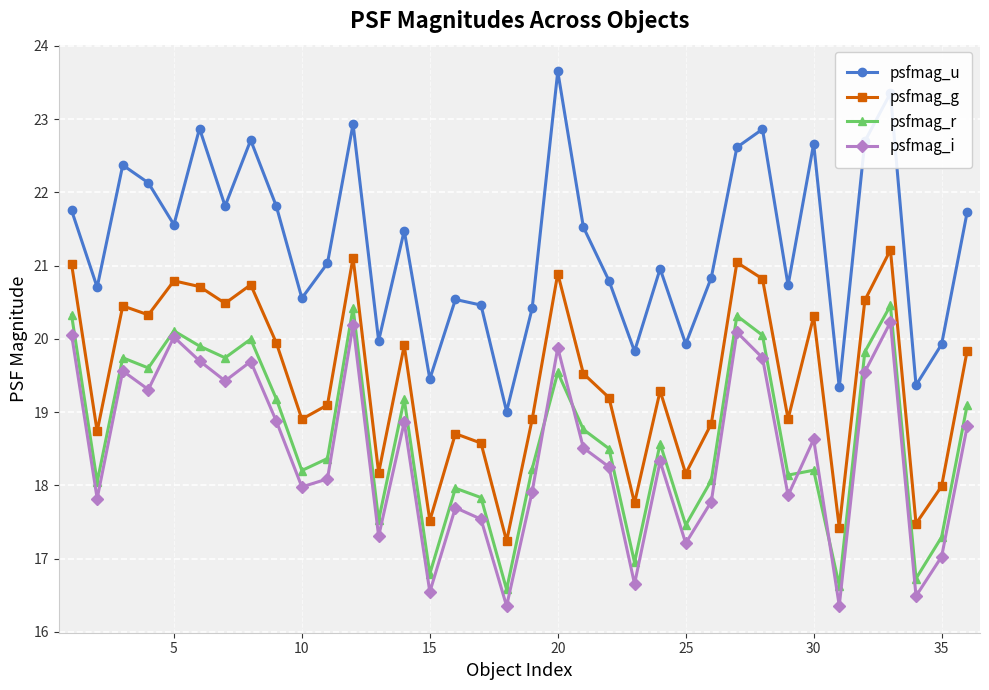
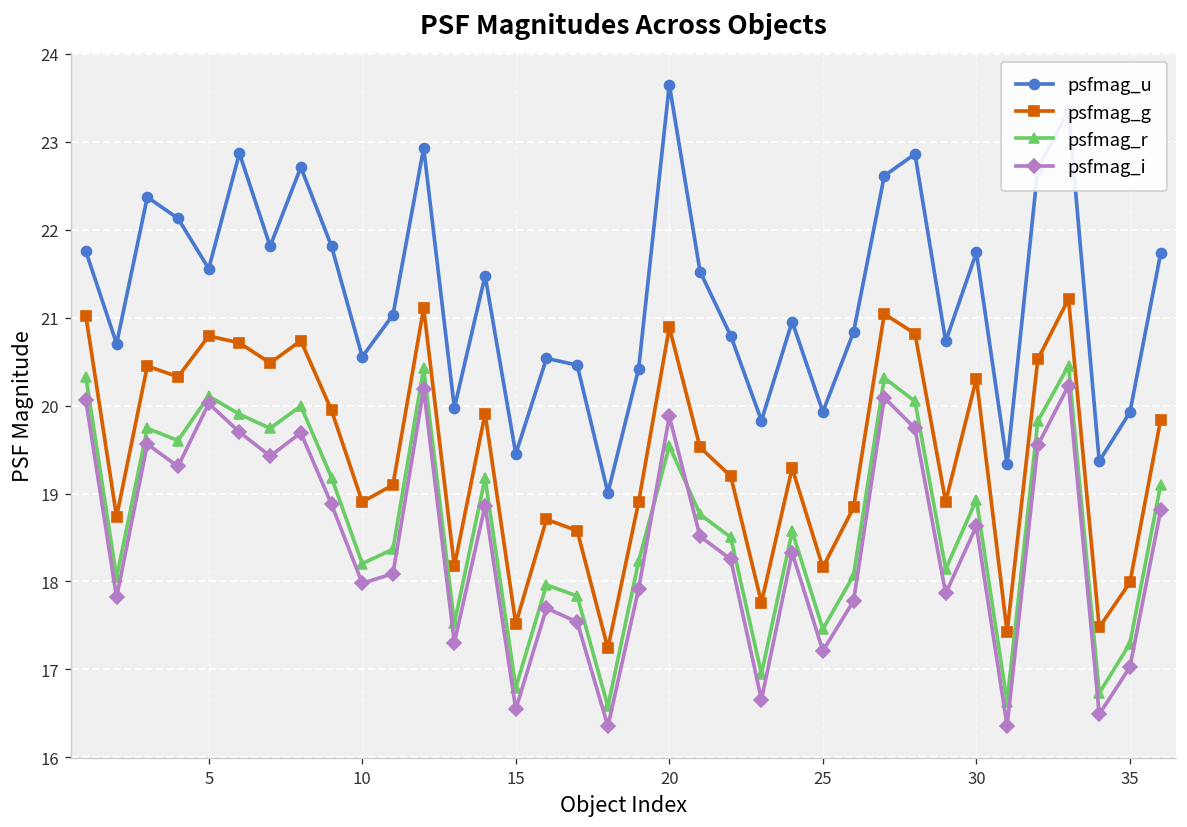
psfmag_u, 30: 22.7 -> 21.7
psfmag_r, 30: 18.2 -> 18.9
